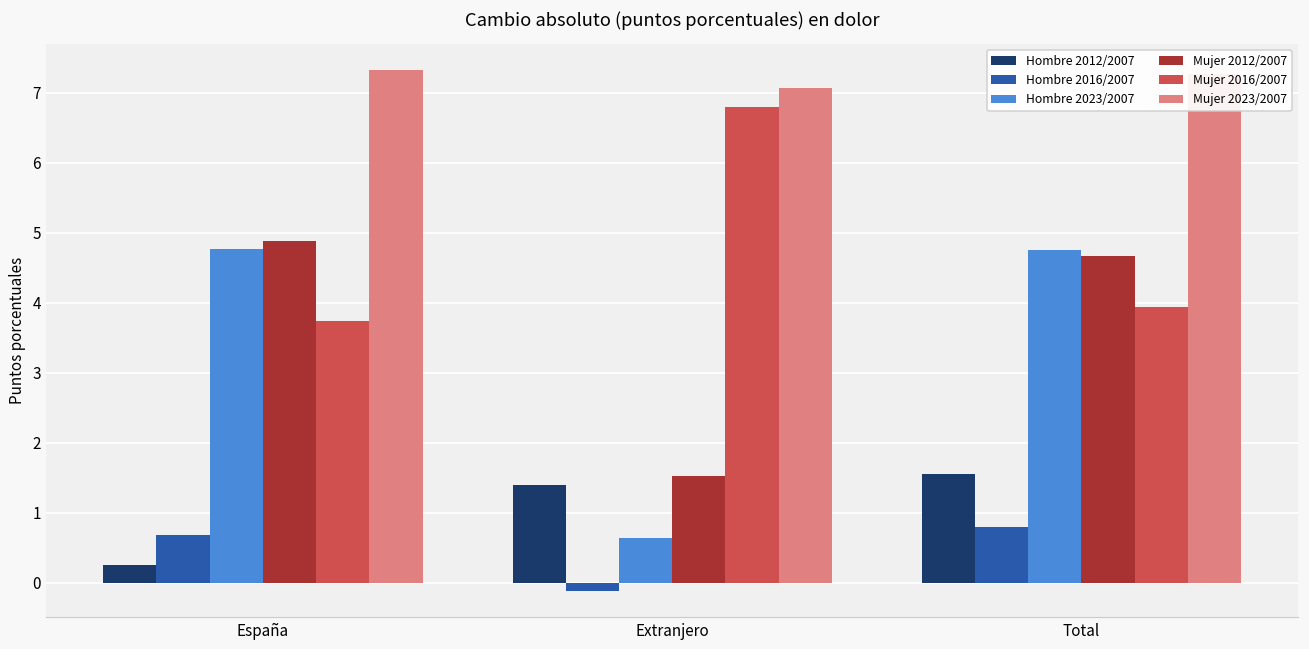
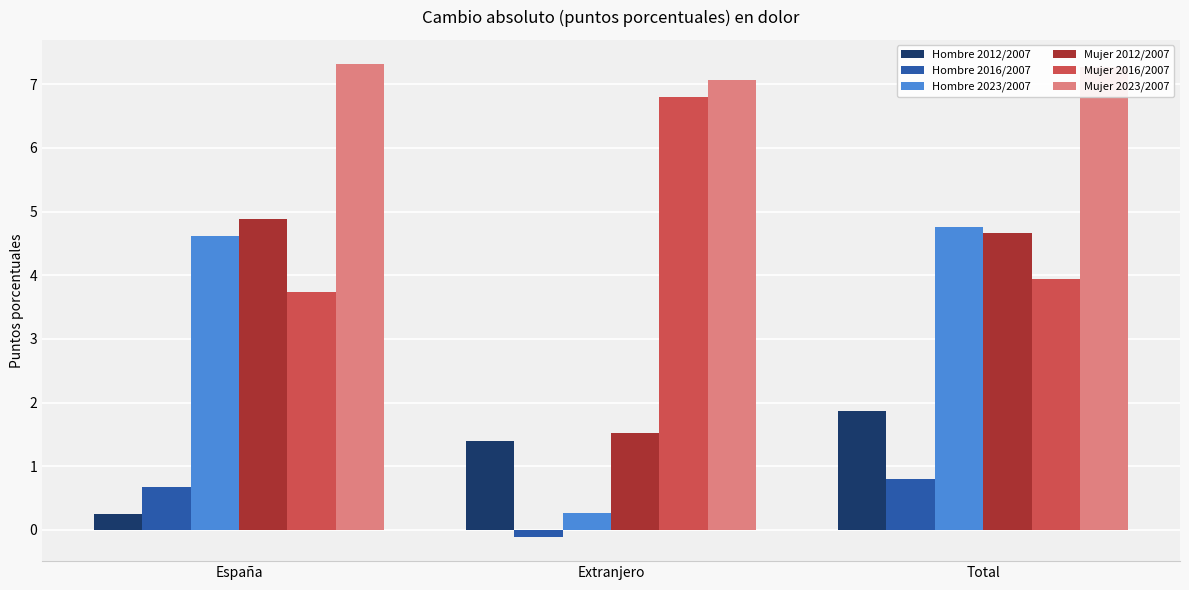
Hombre 2023/2007, España: 4.8 -> 4.6
Hombre 2023/2007, Extranjero: 0.6 -> 0.3
Hombre 2012/2007, Total: 1.6 -> 1.9
